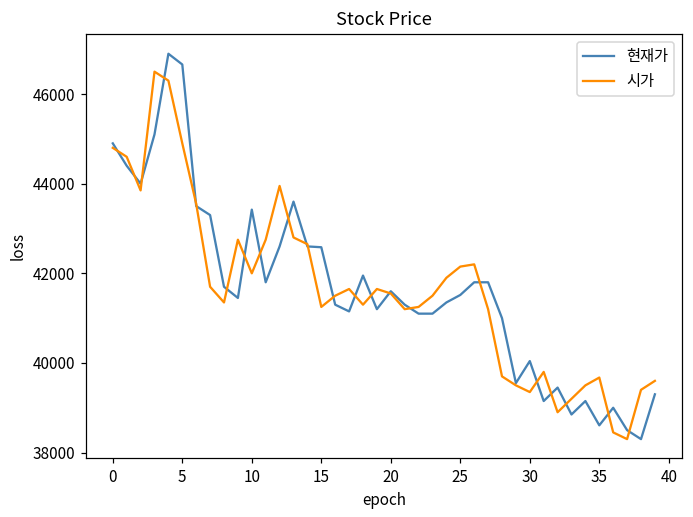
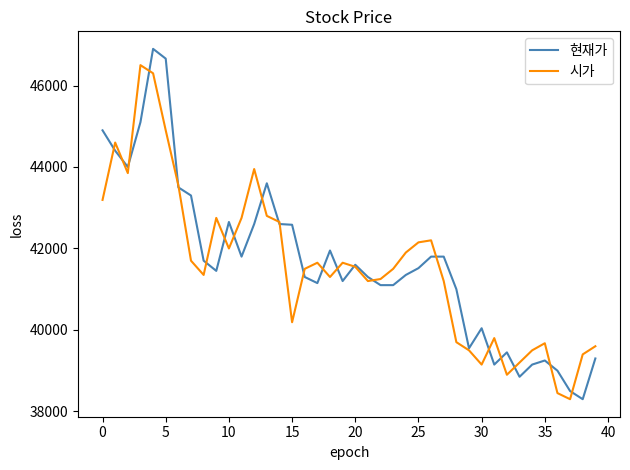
시가, 0: 44800 -> 43200
현재가, 10: 43400 -> 42700
시가, 15: 41300 -> 40200
시가, 30: 39400 -> 39200
현재가, 35: 38600 -> 39300
